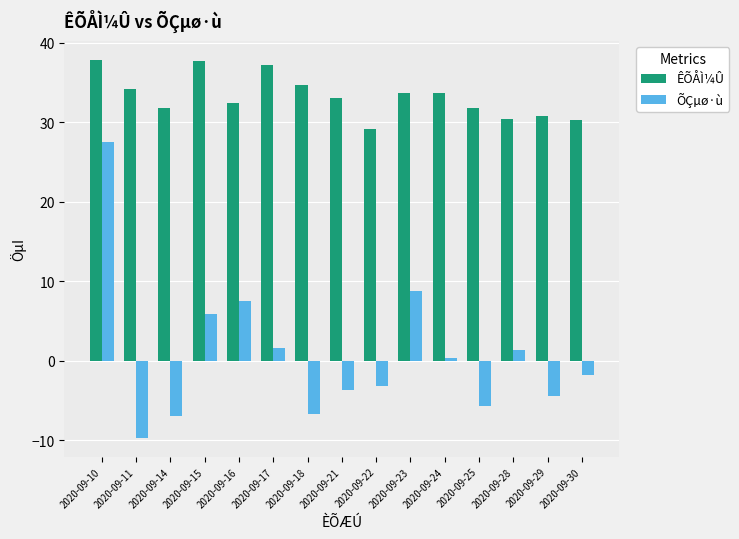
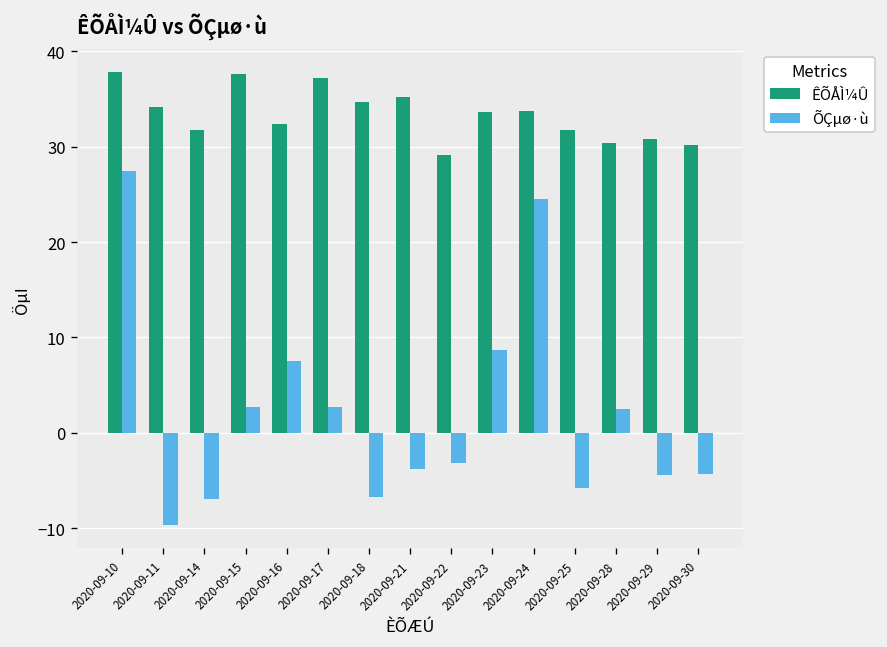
ÕÇµø·ù, 2020-09-15: 6 -> 3
ÕÇµø·ù, 2020-09-17: 2 -> 3
ÊÕÅÌ¼Û, 2020-09-21: 33 -> 35
ÕÇµø·ù, 2020-09-24: 0 -> 25
ÕÇµø·ù, 2020-09-28: 1 -> 2
ÕÇµø·ù, 2020-09-30: -2 -> -4
